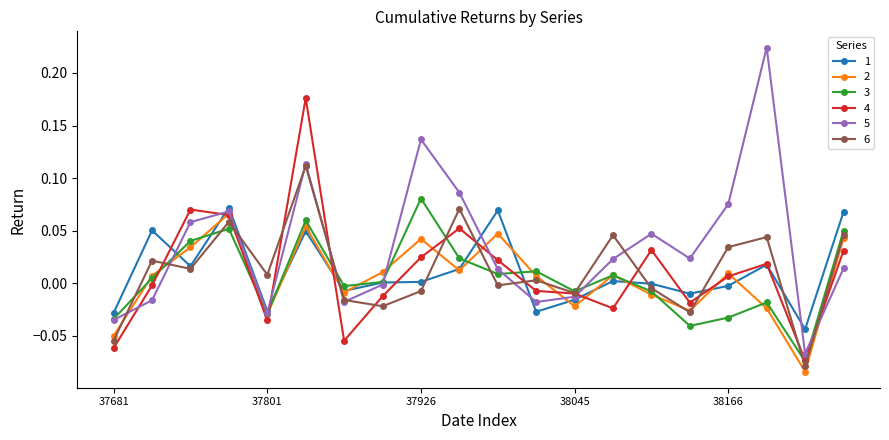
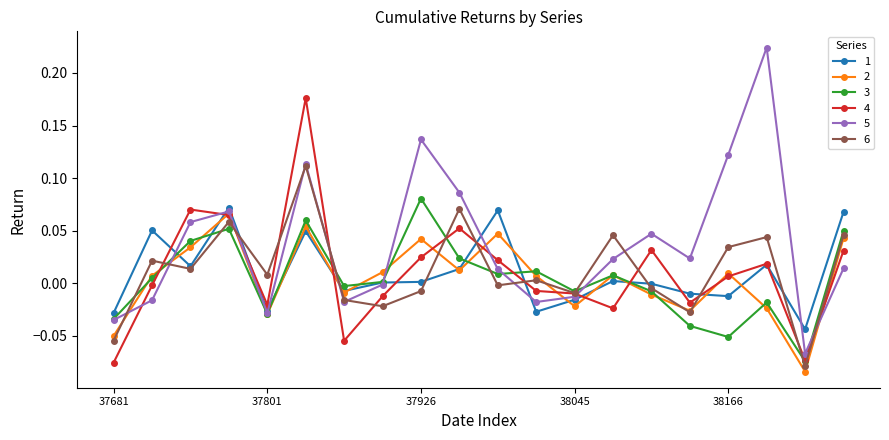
4, 37681: -0.061 -> -0.075
4, 37801: -0.035 -> -0.020
1, 38166: -0.002 -> -0.012
3, 38166: -0.033 -> -0.051
5, 38166: 0.075 -> 0.122
